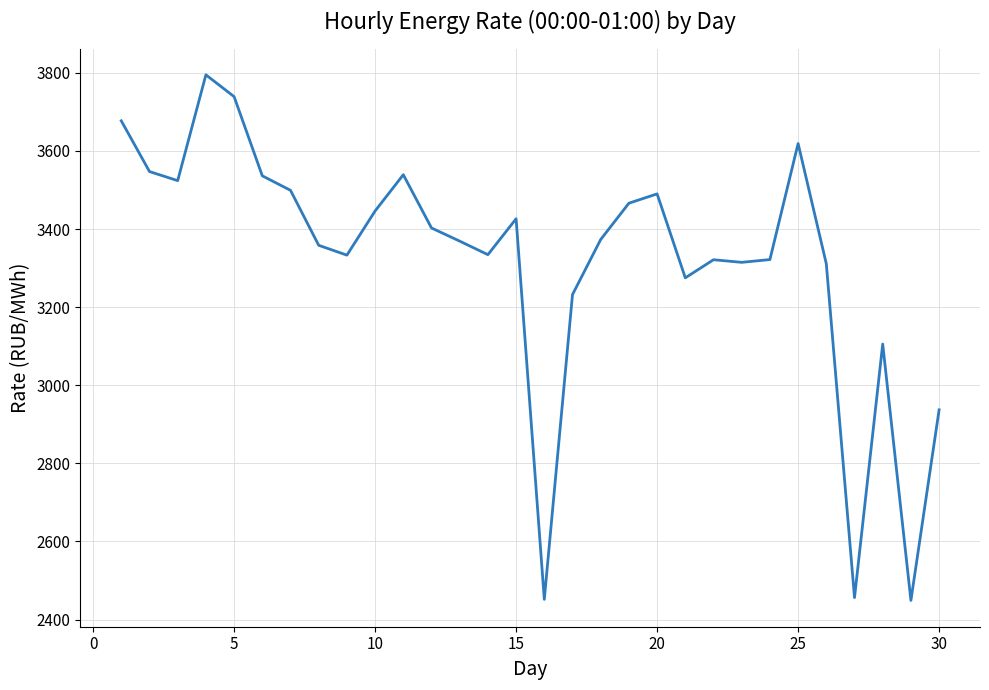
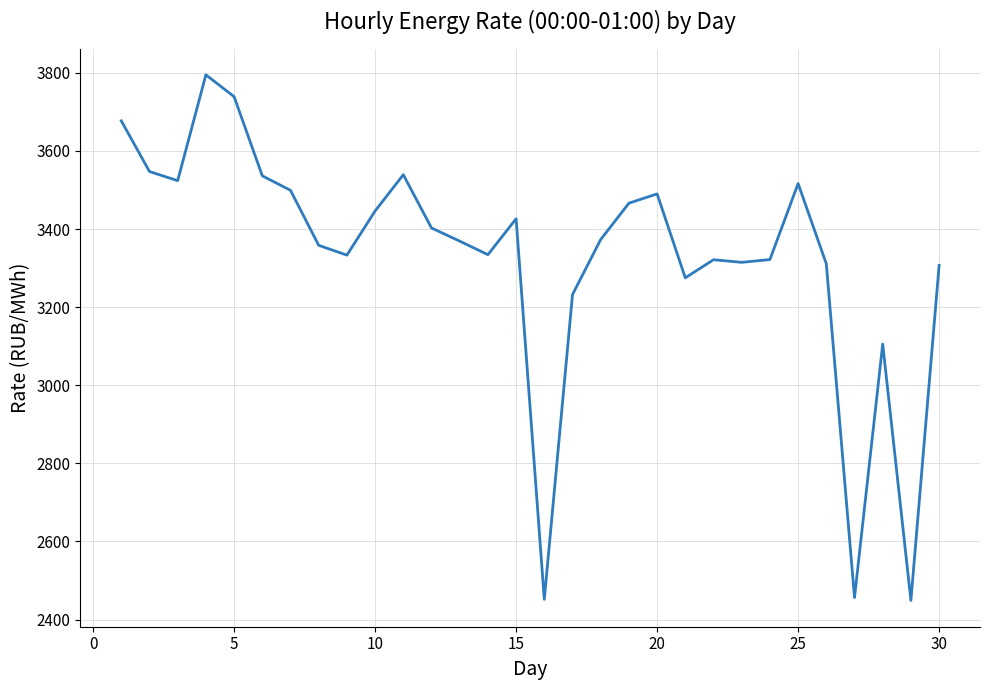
25: 3620 -> 3520
30: 2940 -> 3310
